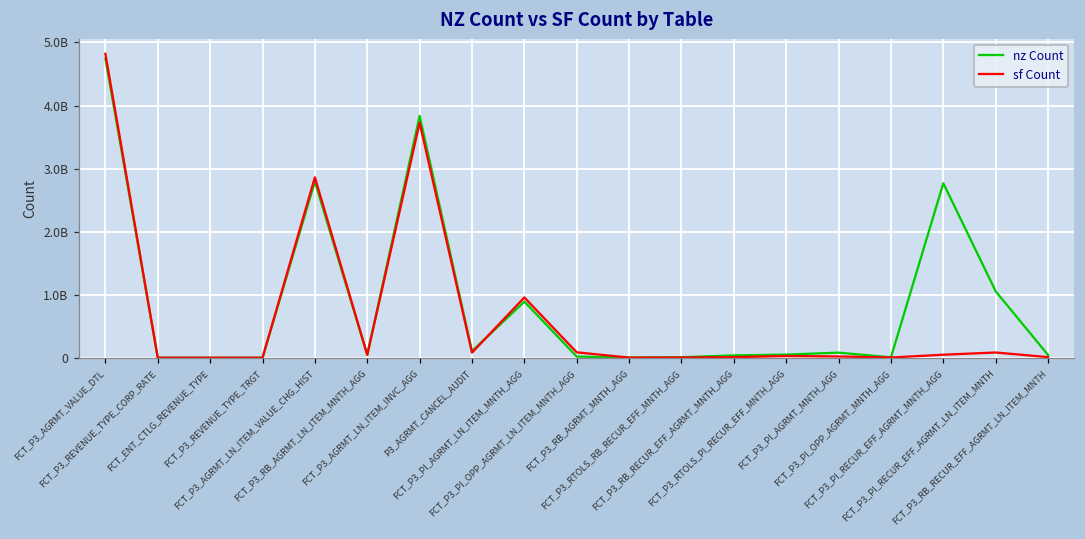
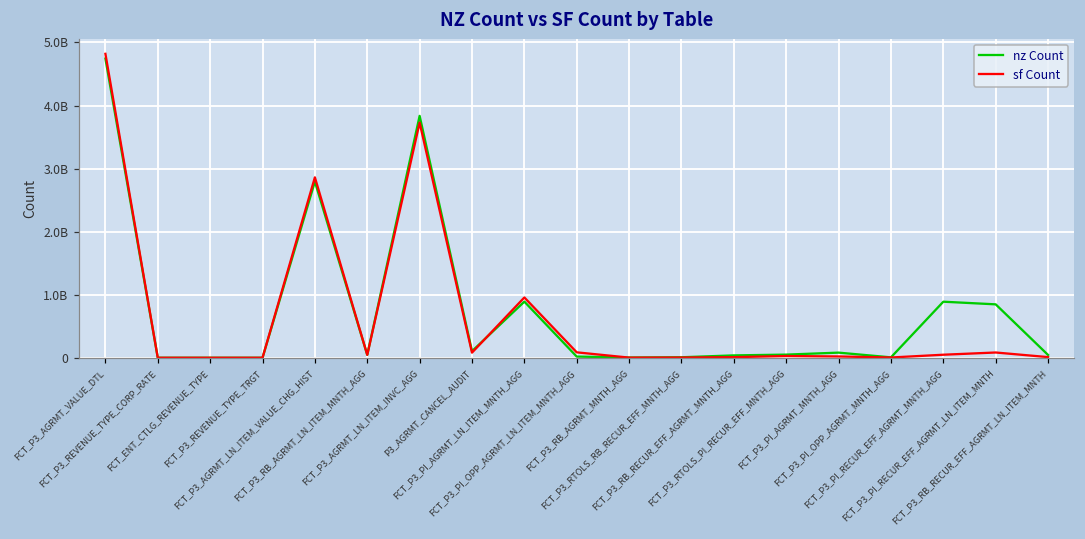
nz Count, FCT_P3_PI_RECUR_EFF_AGRMT_MNTH_AGG: 2800000000 -> 900000000
nz Count, FCT_P3_PI_RECUR_EFF_AGRMT_LN_ITEM_MNTH: 1100000000 -> 800000000
